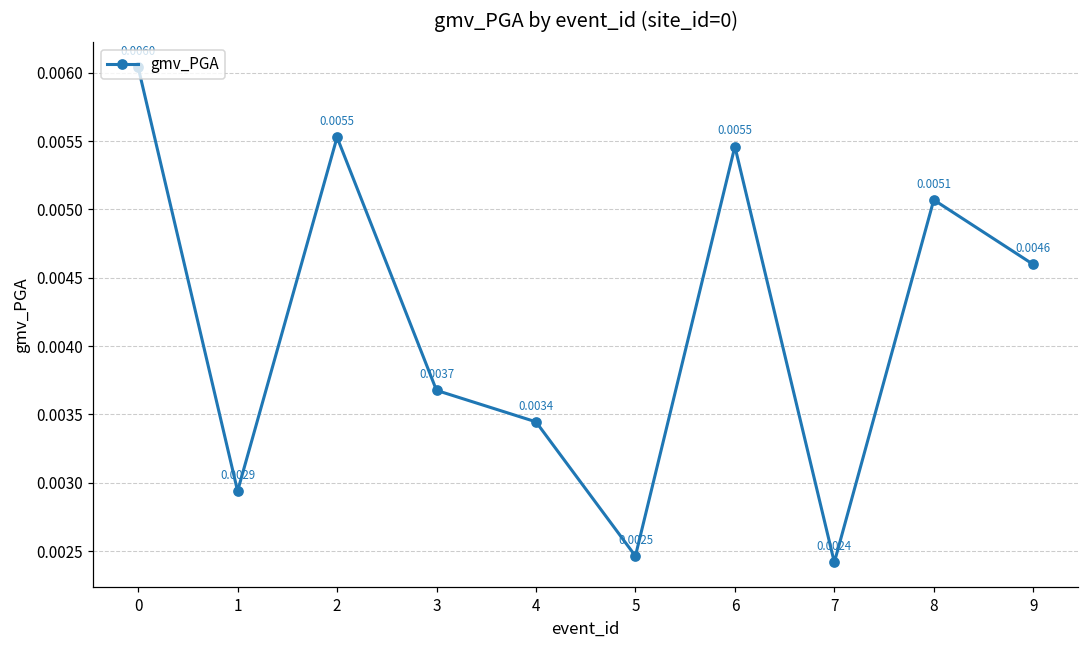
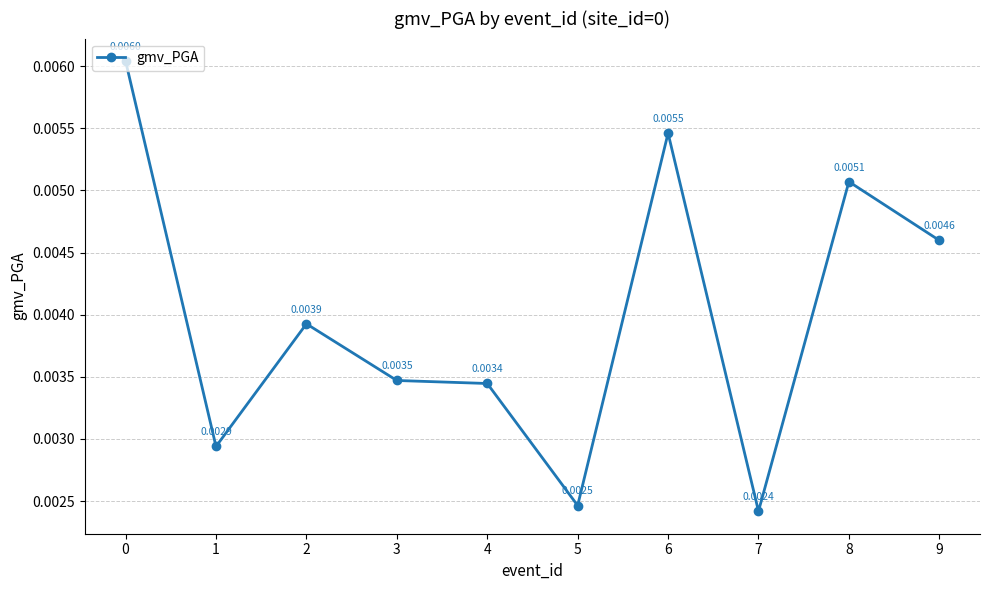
2: 0.0055 -> 0.0039
3: 0.0037 -> 0.0035
